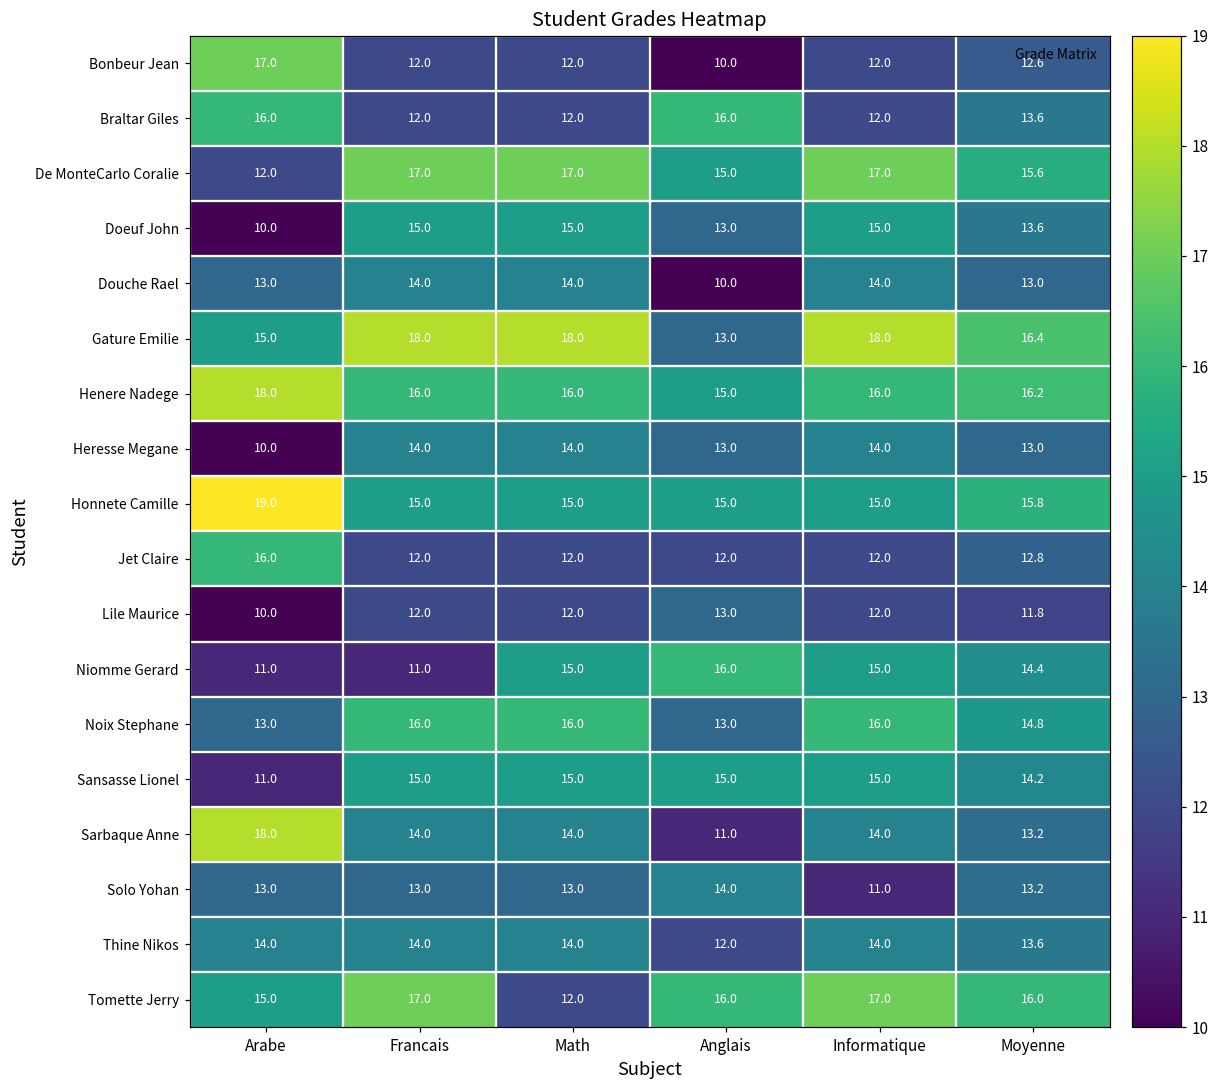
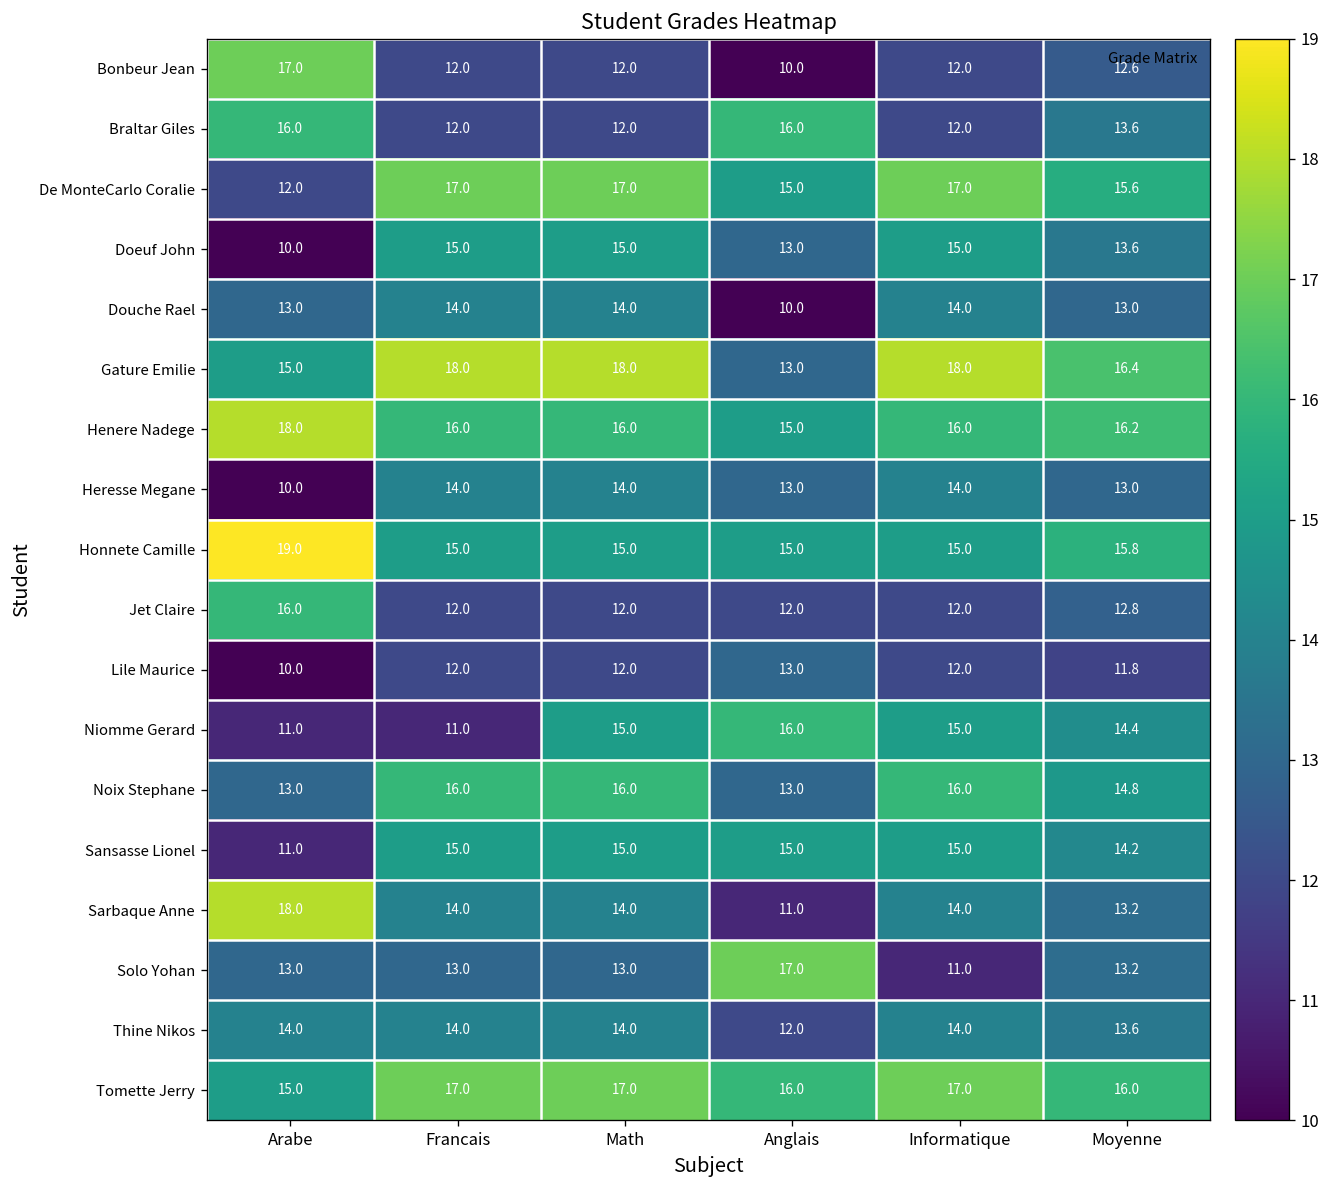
Solo Yohan, Anglais: 14.0 -> 17.0
Tomette Jerry, Math: 12.0 -> 17.0
